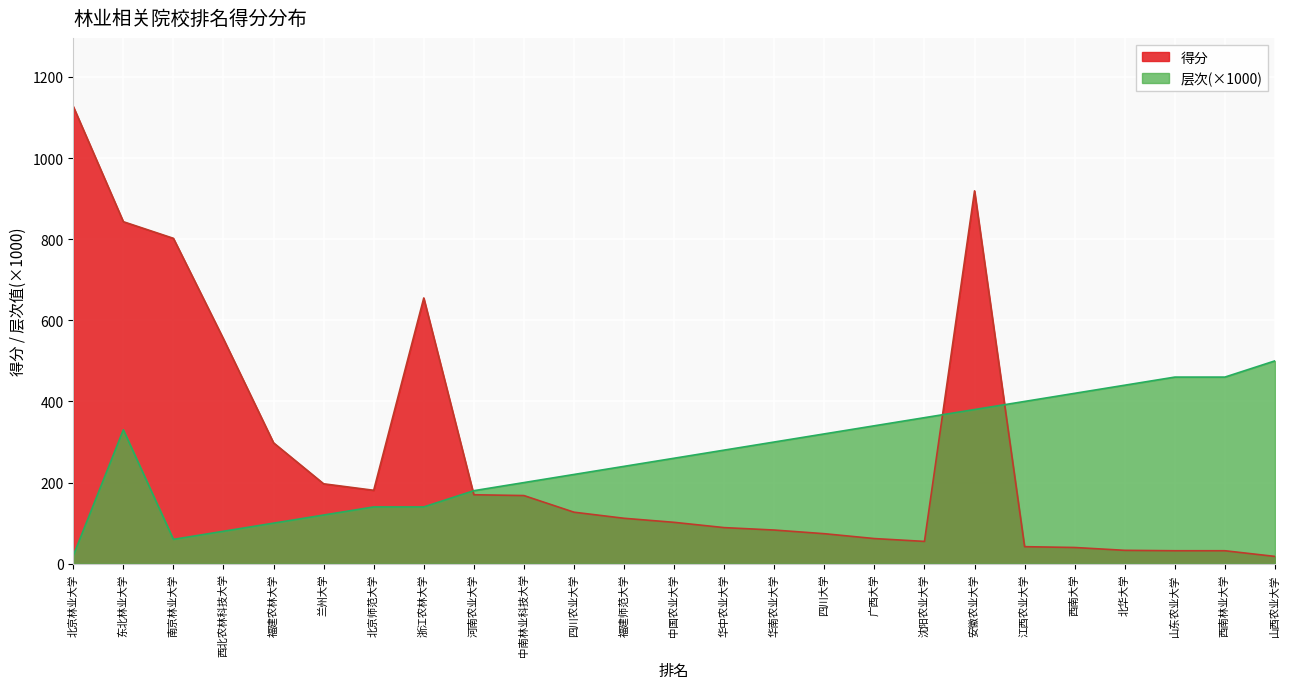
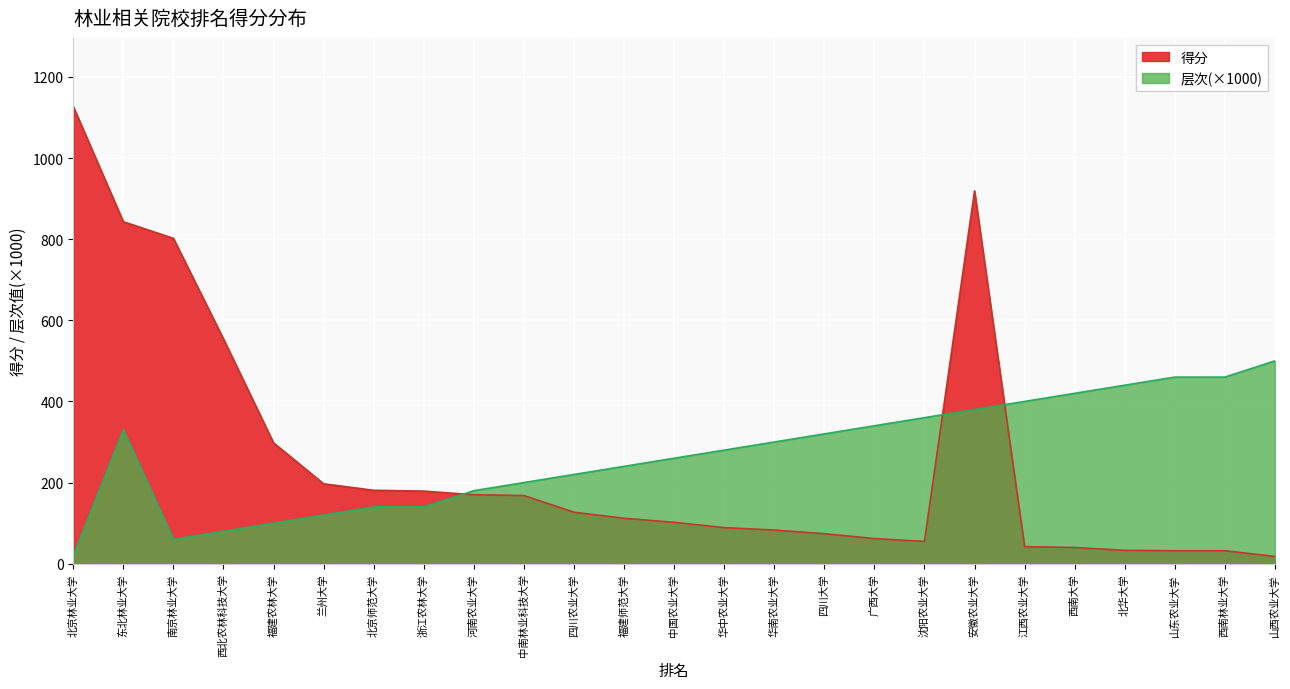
得分, 浙江农林大学: 660 -> 180
